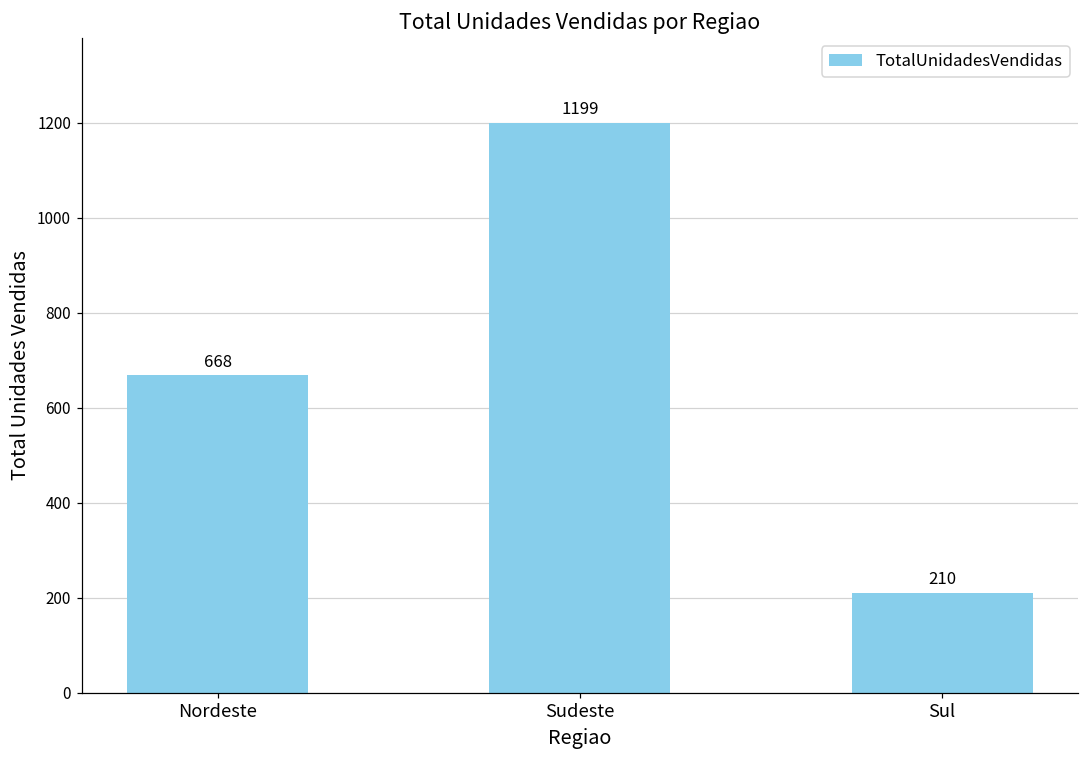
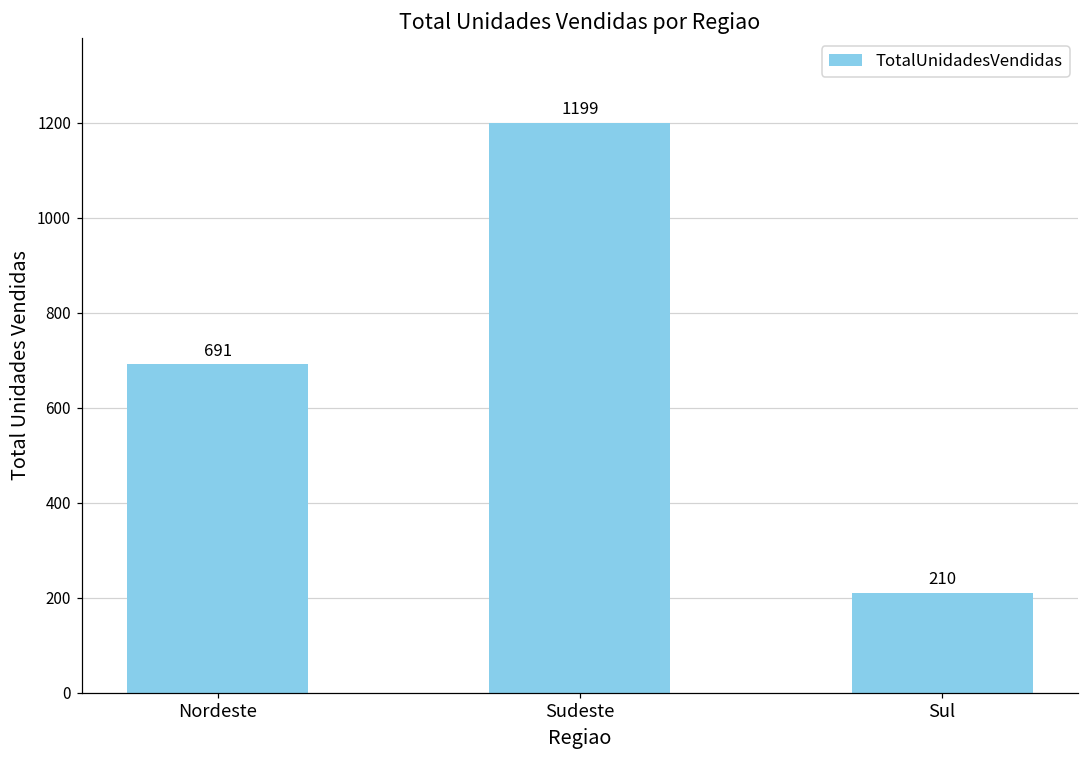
Nordeste: 668 -> 691
